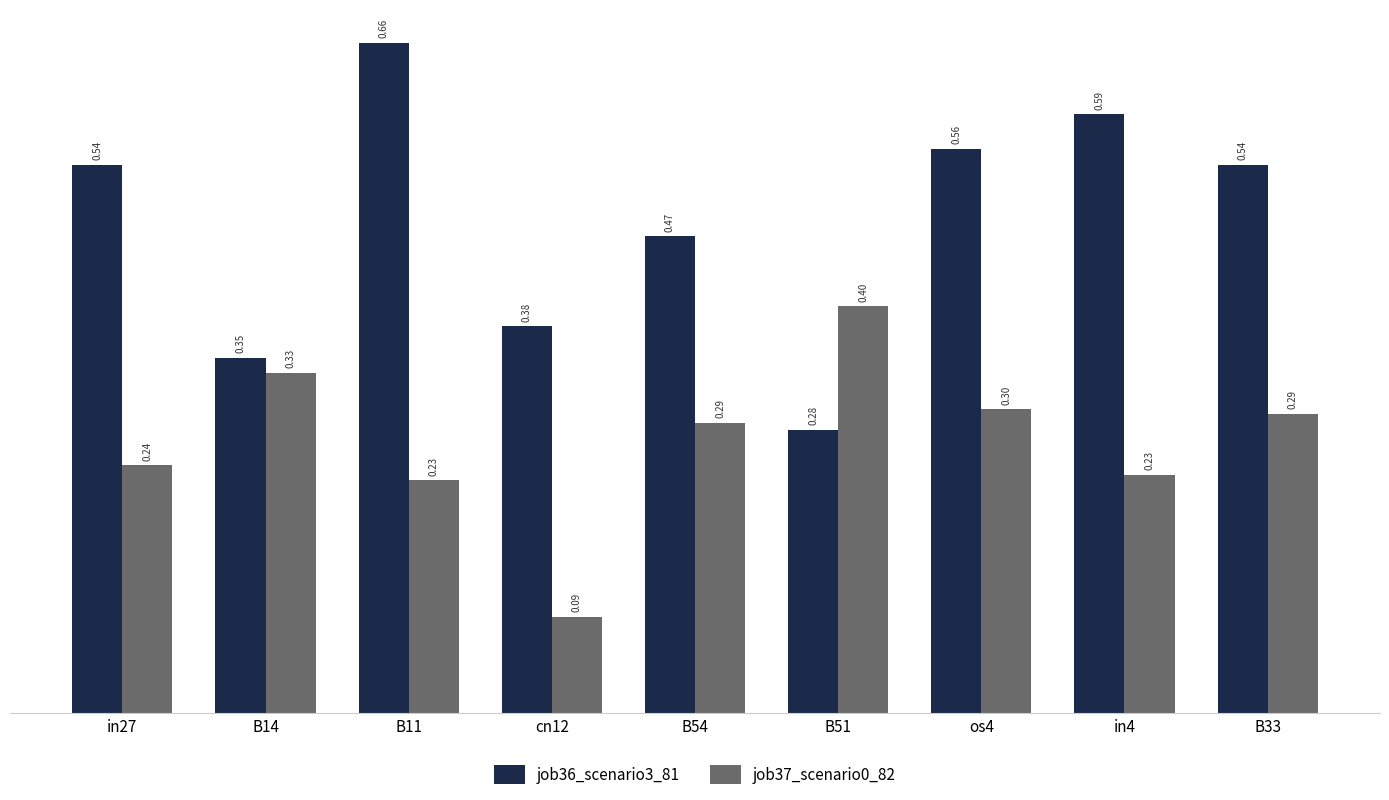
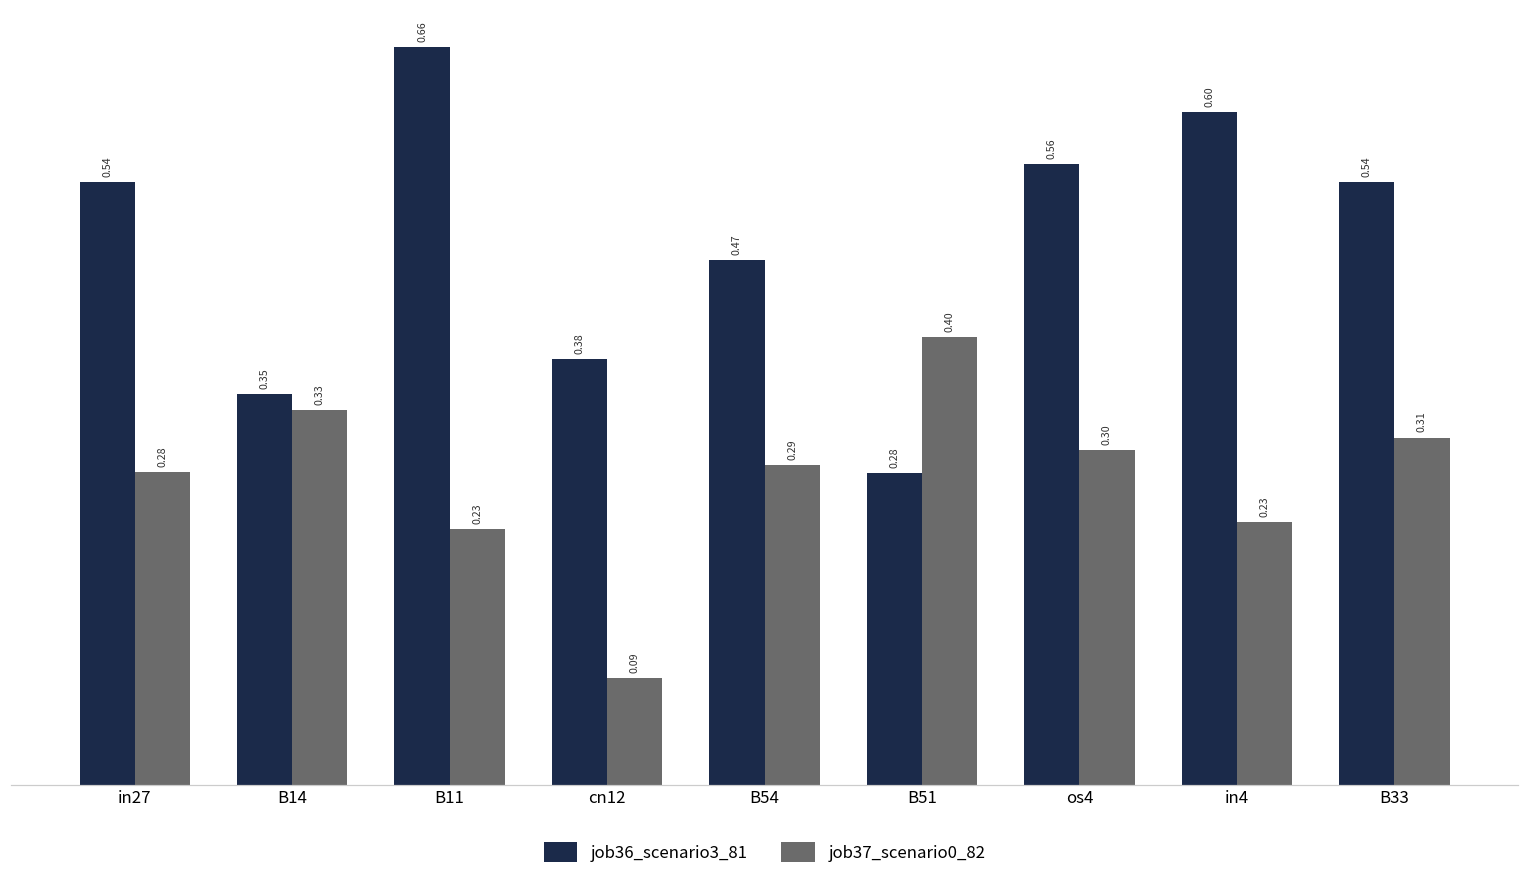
job37_scenario0_82, in27: 0.24 -> 0.28
job36_scenario3_81, in4: 0.59 -> 0.60
job37_scenario0_82, B33: 0.29 -> 0.31
